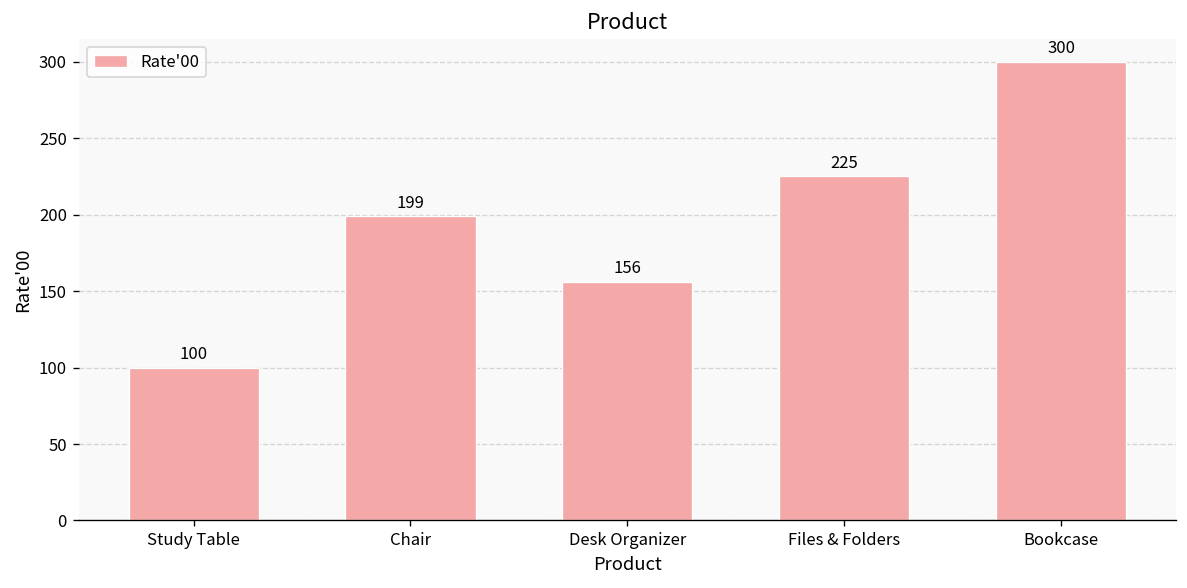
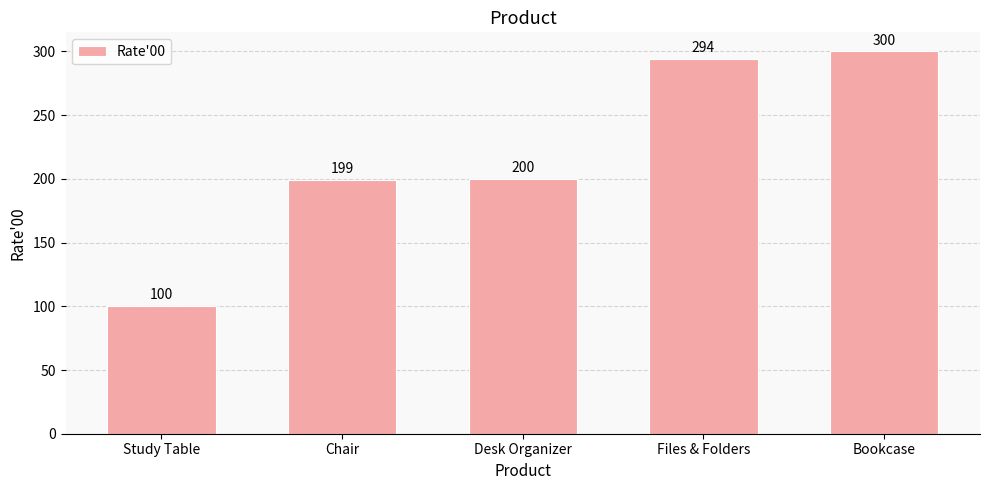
Desk Organizer: 156 -> 200
Files & Folders: 225 -> 294
